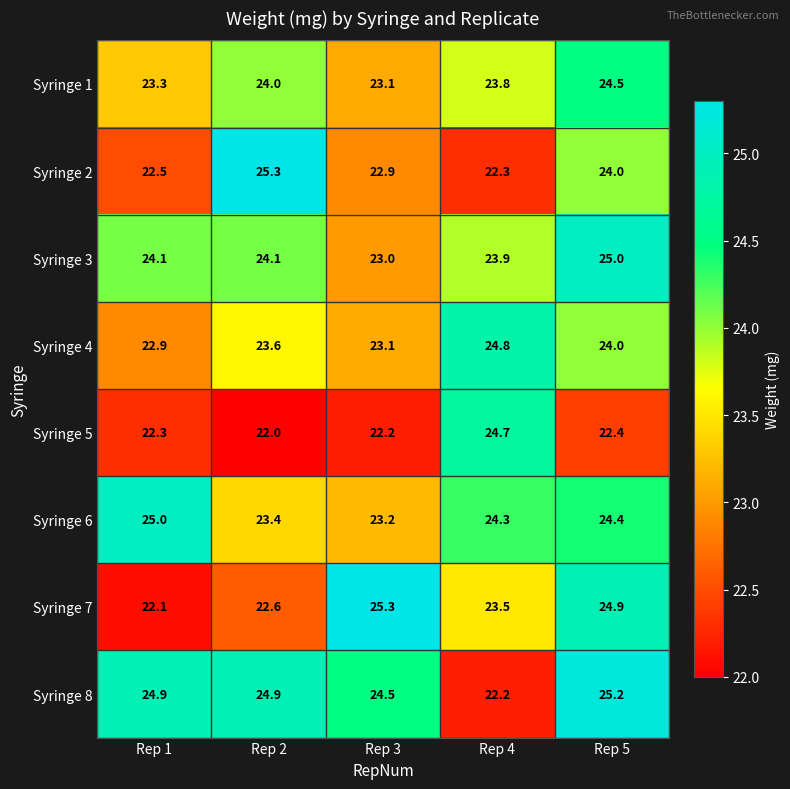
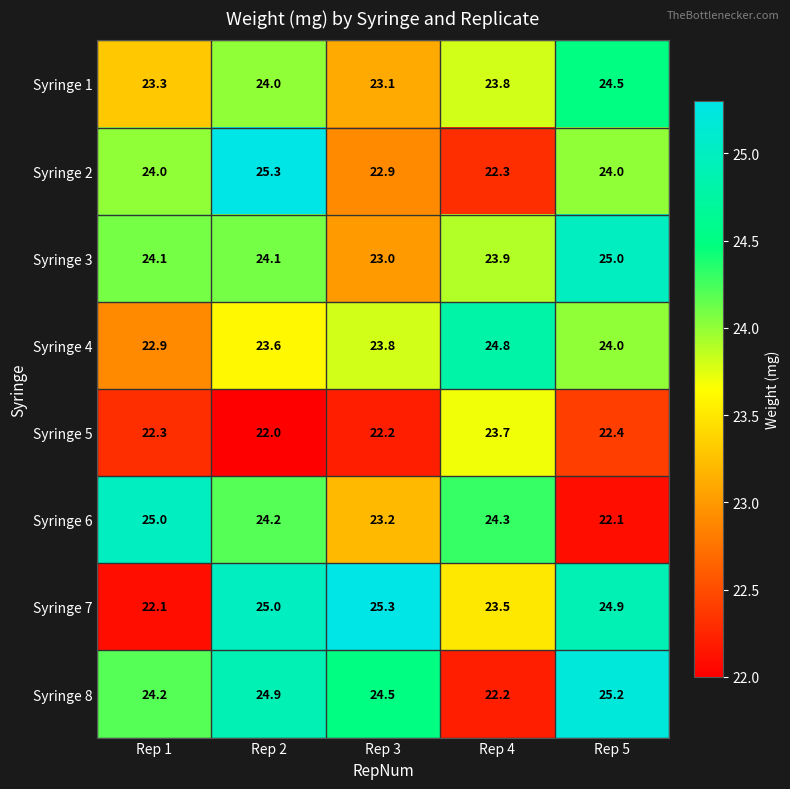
Syringe 2, Rep 1: 22.5 -> 24.0
Syringe 4, Rep 3: 23.1 -> 23.8
Syringe 5, Rep 4: 24.7 -> 23.7
Syringe 6, Rep 2: 23.4 -> 24.2
Syringe 6, Rep 5: 24.4 -> 22.1
Syringe 7, Rep 2: 22.6 -> 25.0
Syringe 8, Rep 1: 24.9 -> 24.2
